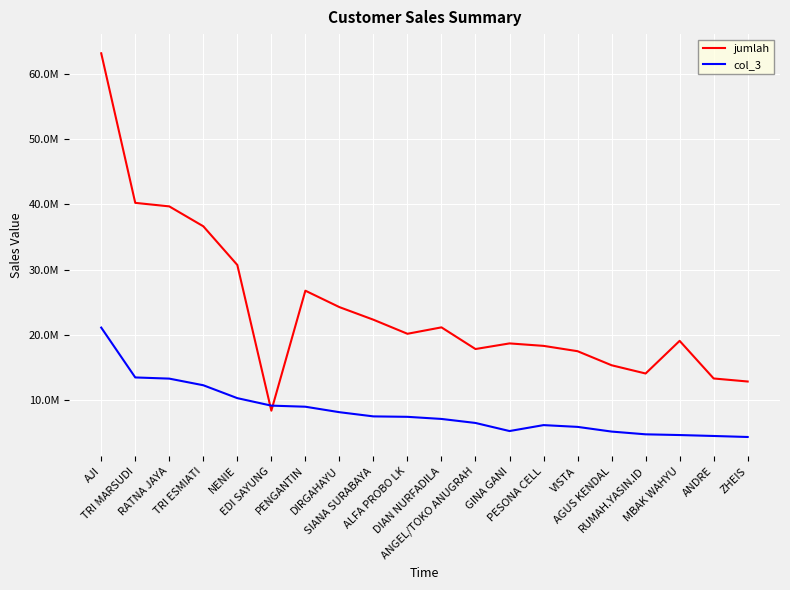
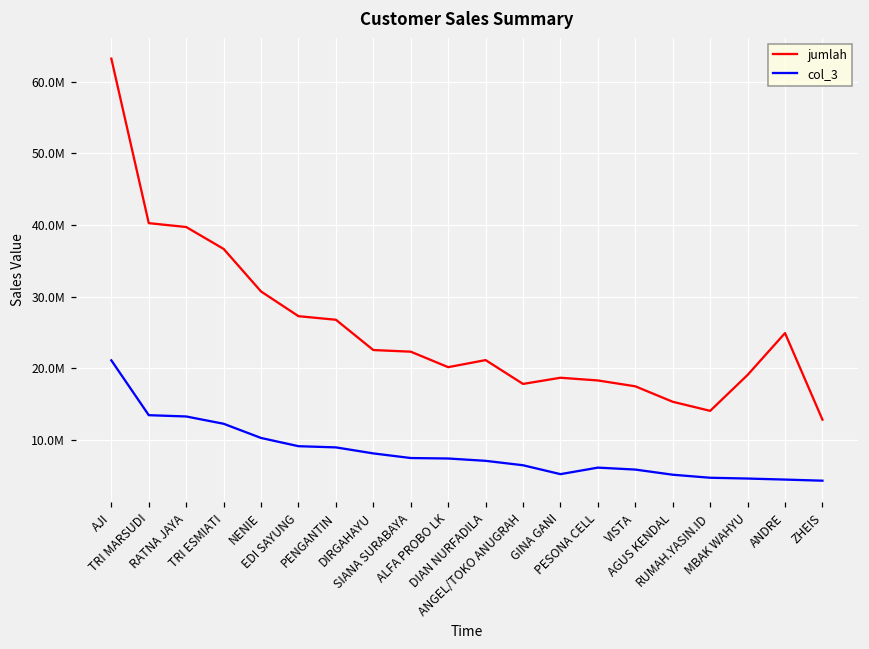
jumlah, EDI SAYUNG: 8000000 -> 27000000
jumlah, DIRGAHAYU: 24000000 -> 23000000
jumlah, ANDRE: 13000000 -> 25000000
